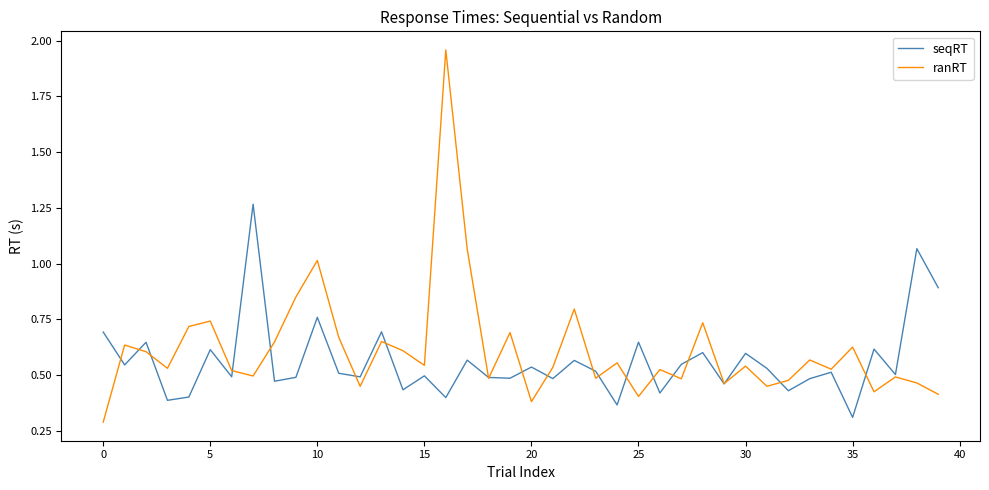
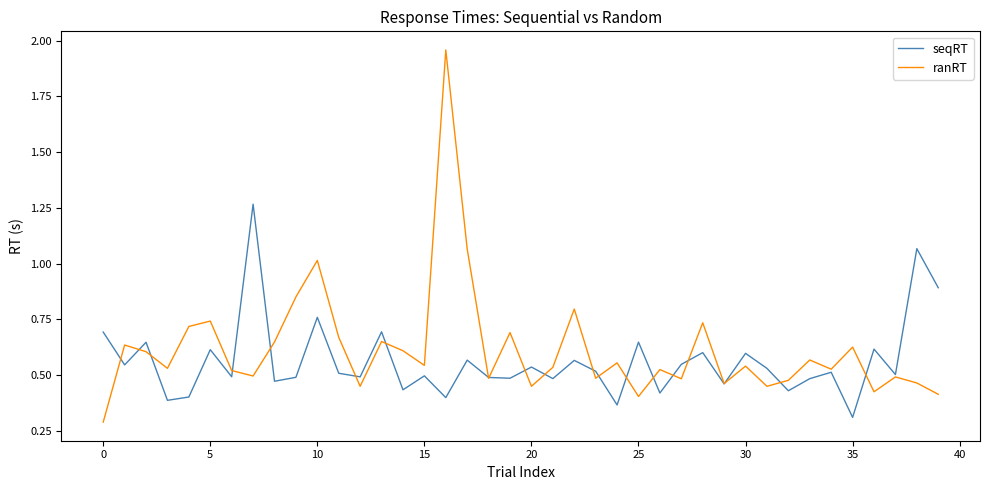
ranRT, 20: 0.38 -> 0.45
